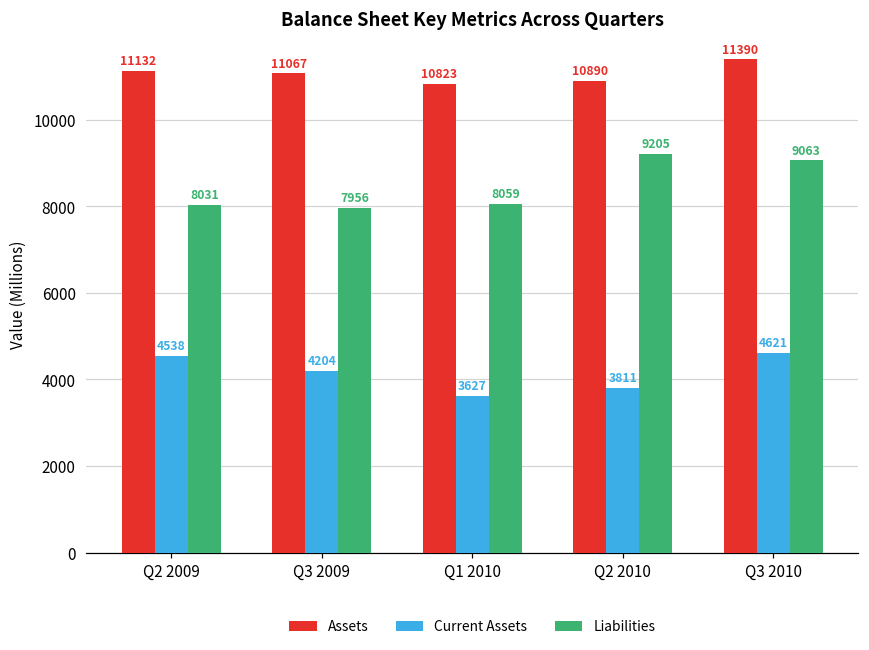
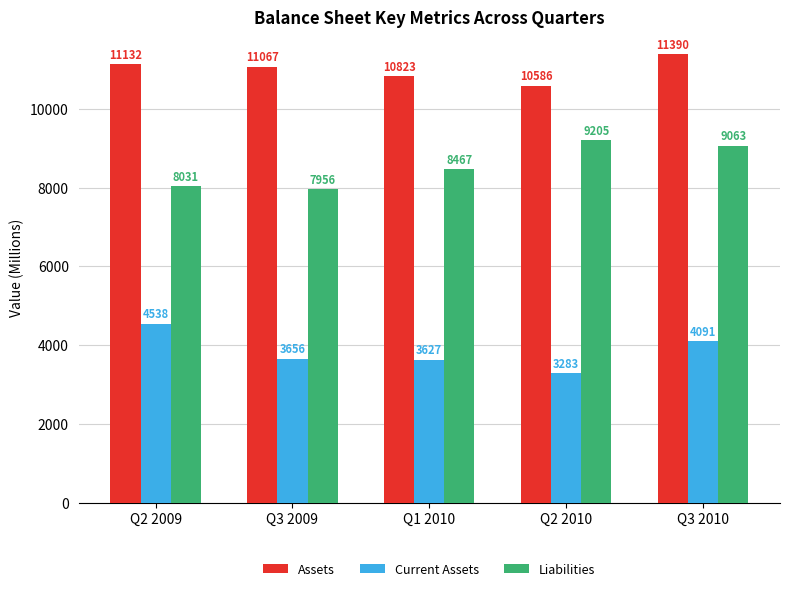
Current Assets, Q3 2009: 4204 -> 3656
Liabilities, Q1 2010: 8059 -> 8467
Assets, Q2 2010: 10890 -> 10586
Current Assets, Q2 2010: 3811 -> 3283
Current Assets, Q3 2010: 4621 -> 4091
